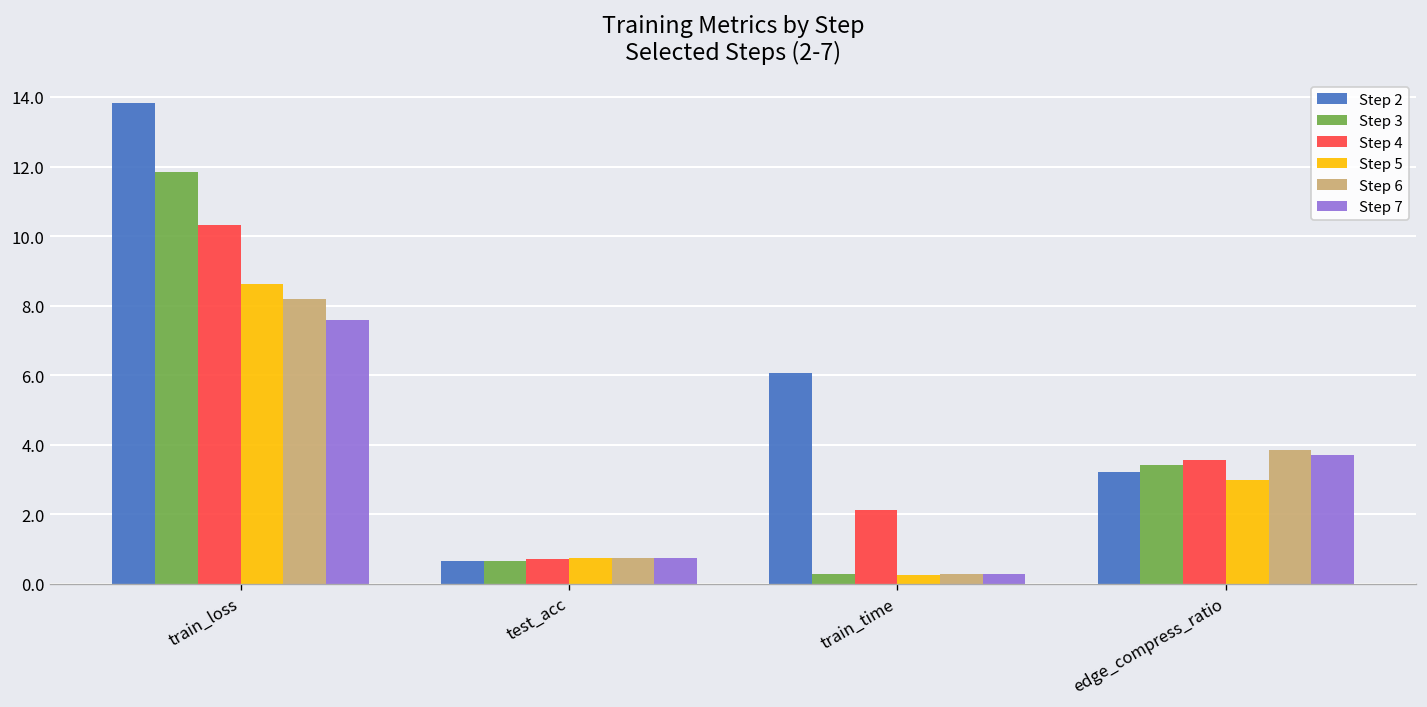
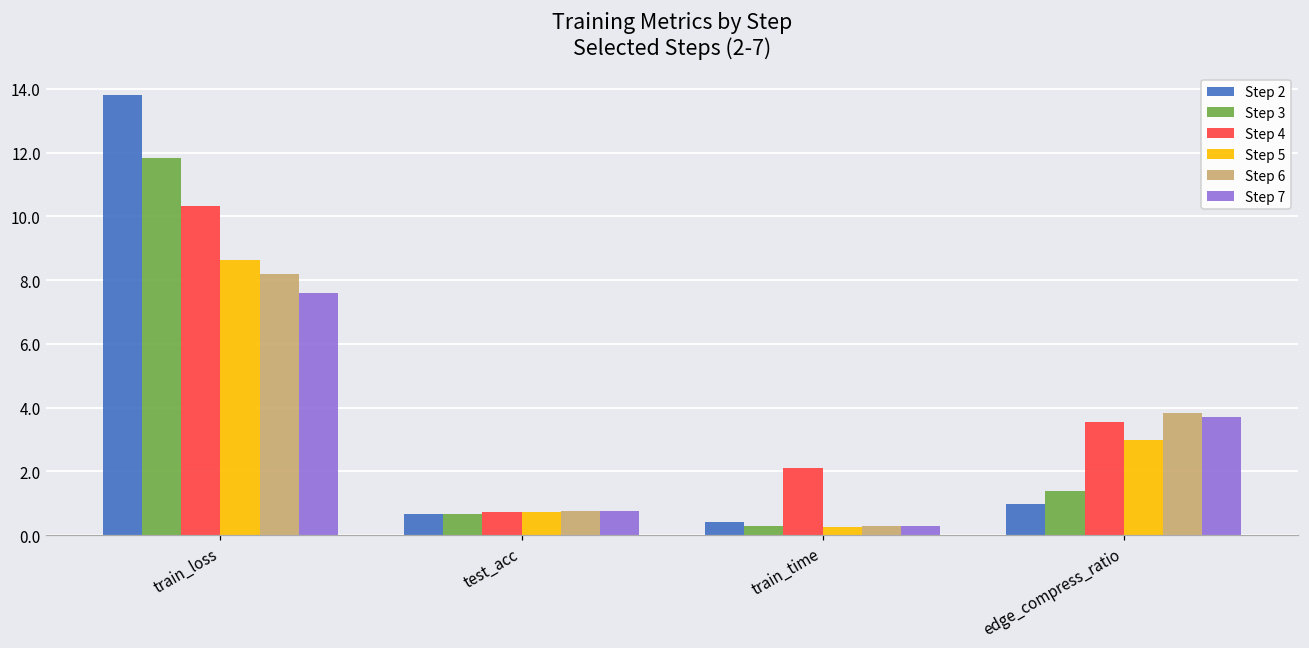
Step 2, train_time: 6.1 -> 0.4
Step 2, edge_compress_ratio: 3.2 -> 1.0
Step 3, edge_compress_ratio: 3.4 -> 1.4
